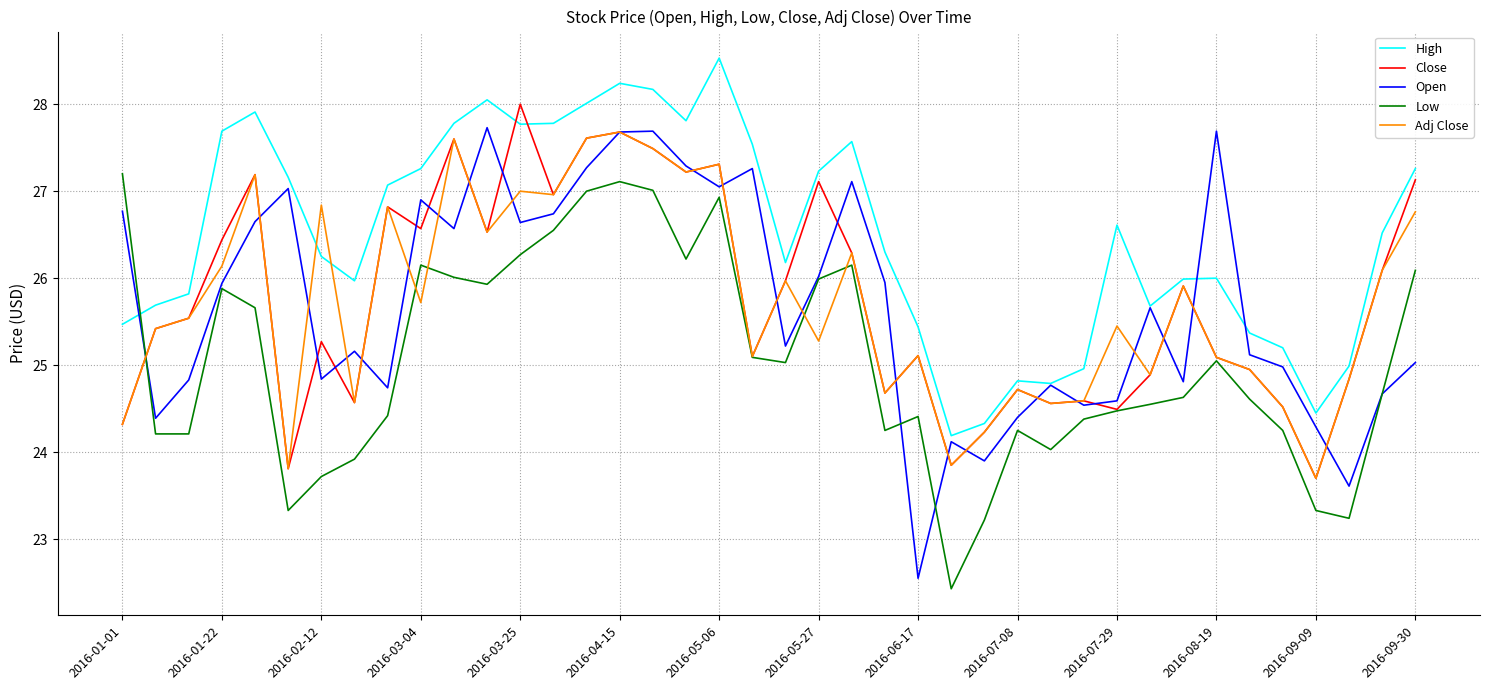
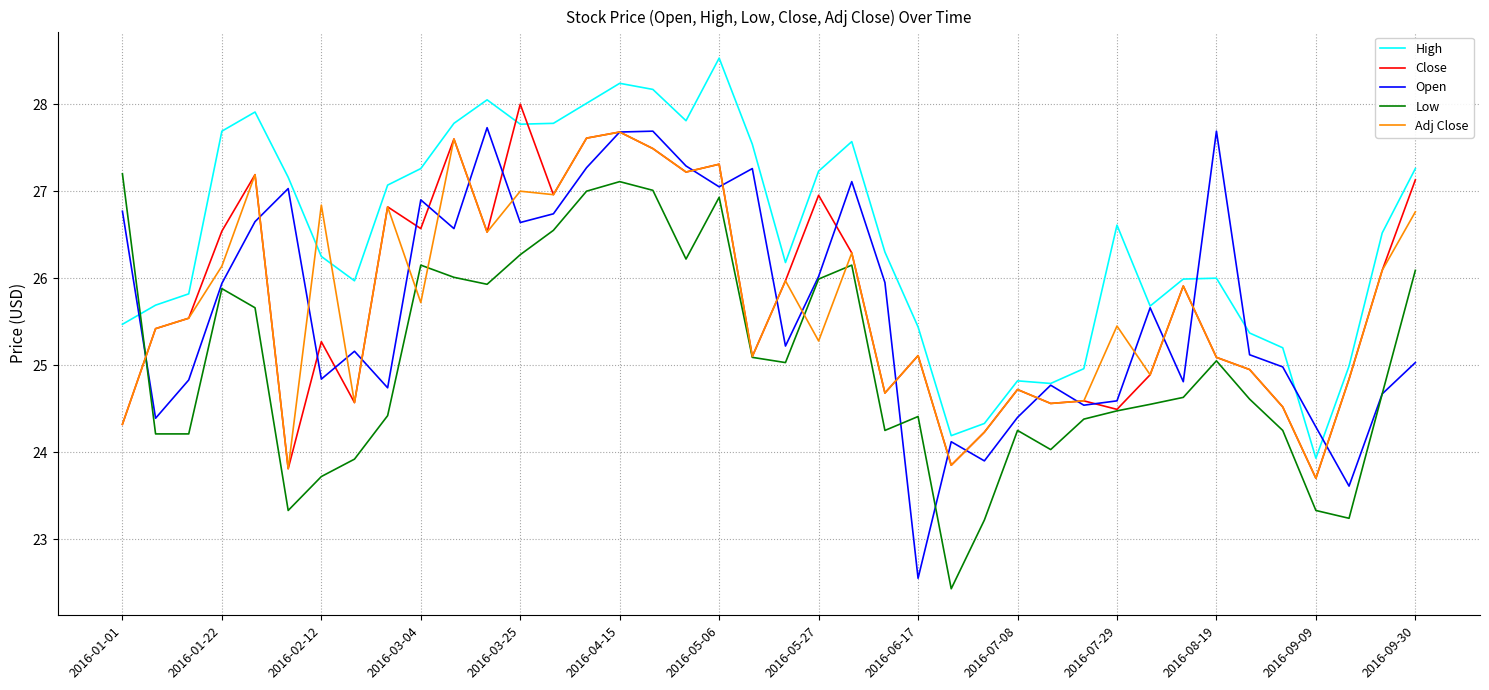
Close, 2016-01-22: 26.4 -> 26.5
Close, 2016-05-27: 27.1 -> 27.0
High, 2016-09-09: 24.5 -> 23.9
